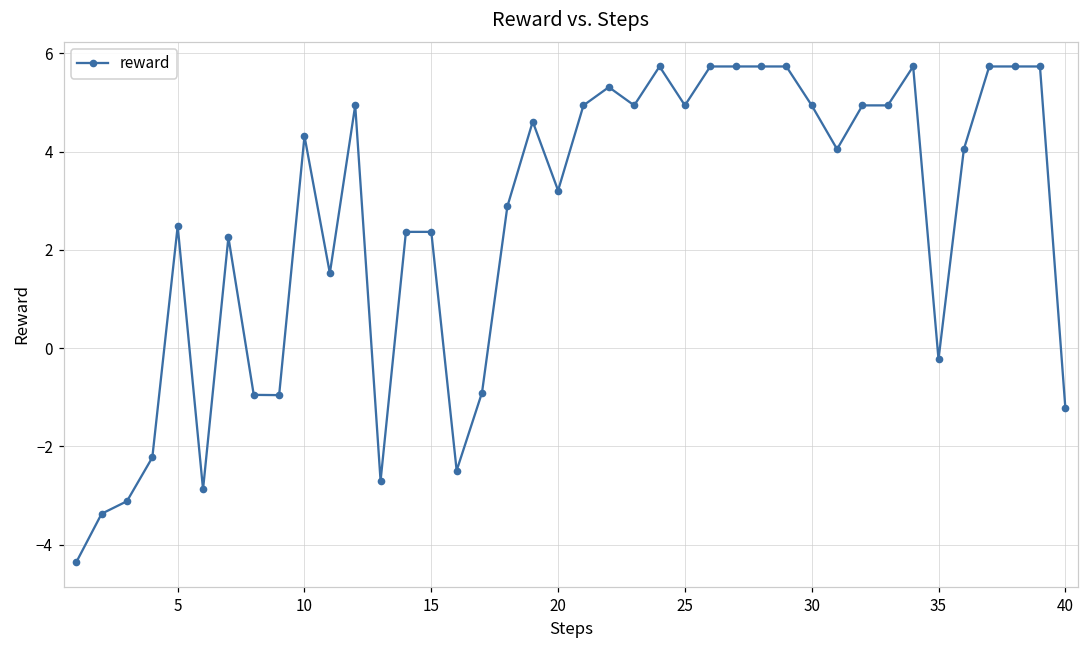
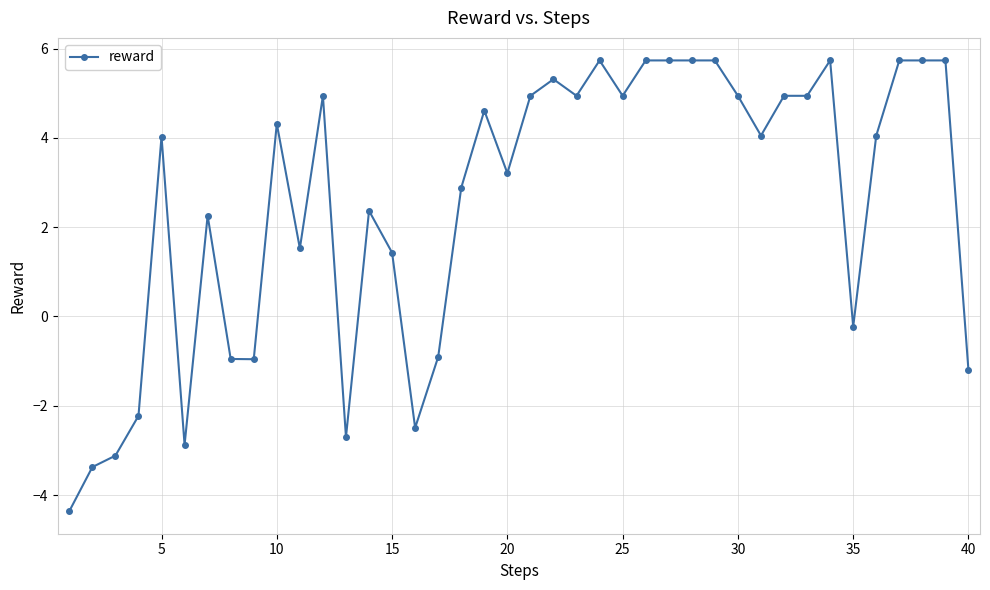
5: 2.5 -> 4.0
15: 2.4 -> 1.4
